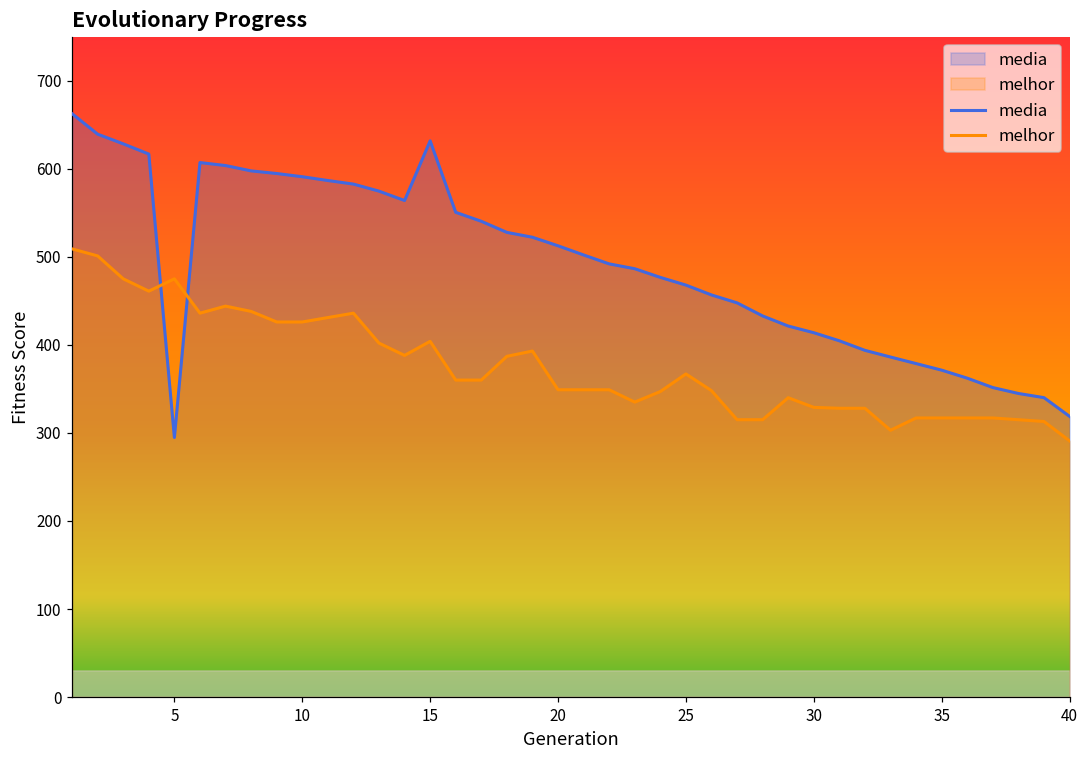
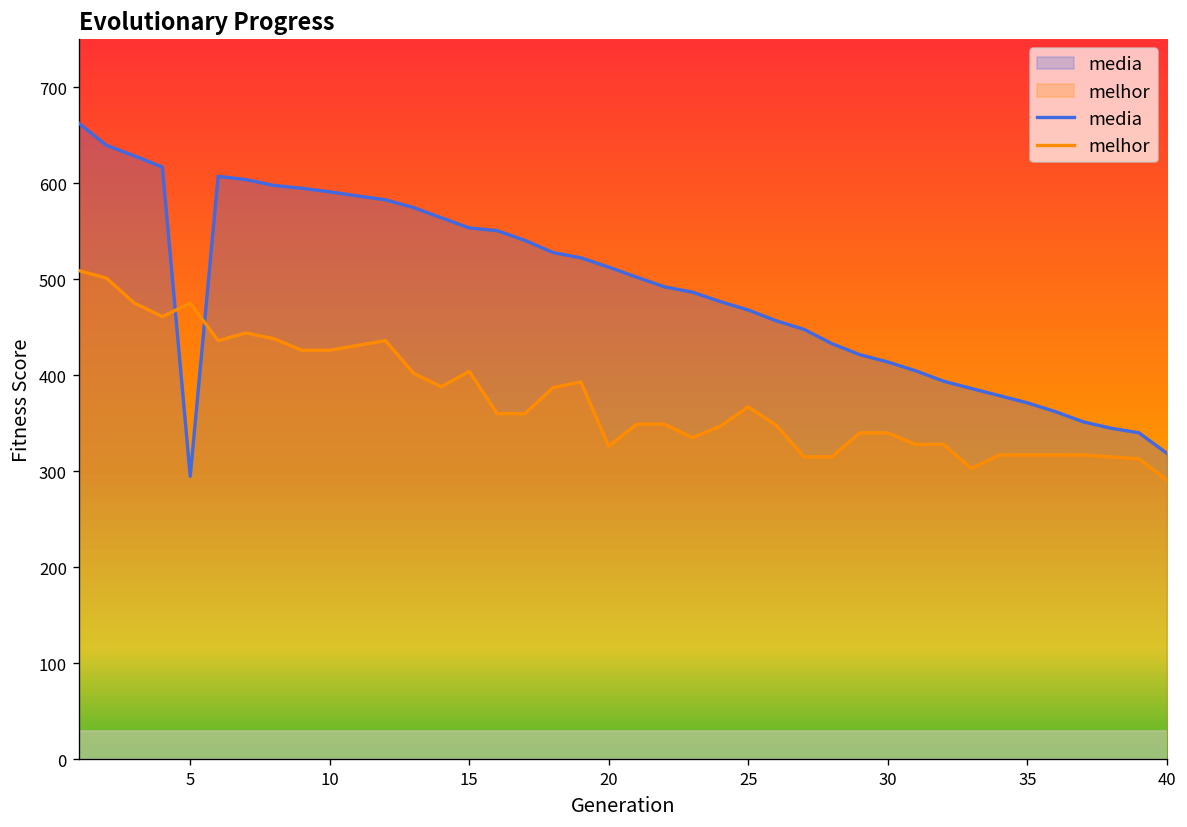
media, 15: 630 -> 550
melhor, 20: 350 -> 330
melhor, 30: 330 -> 340
